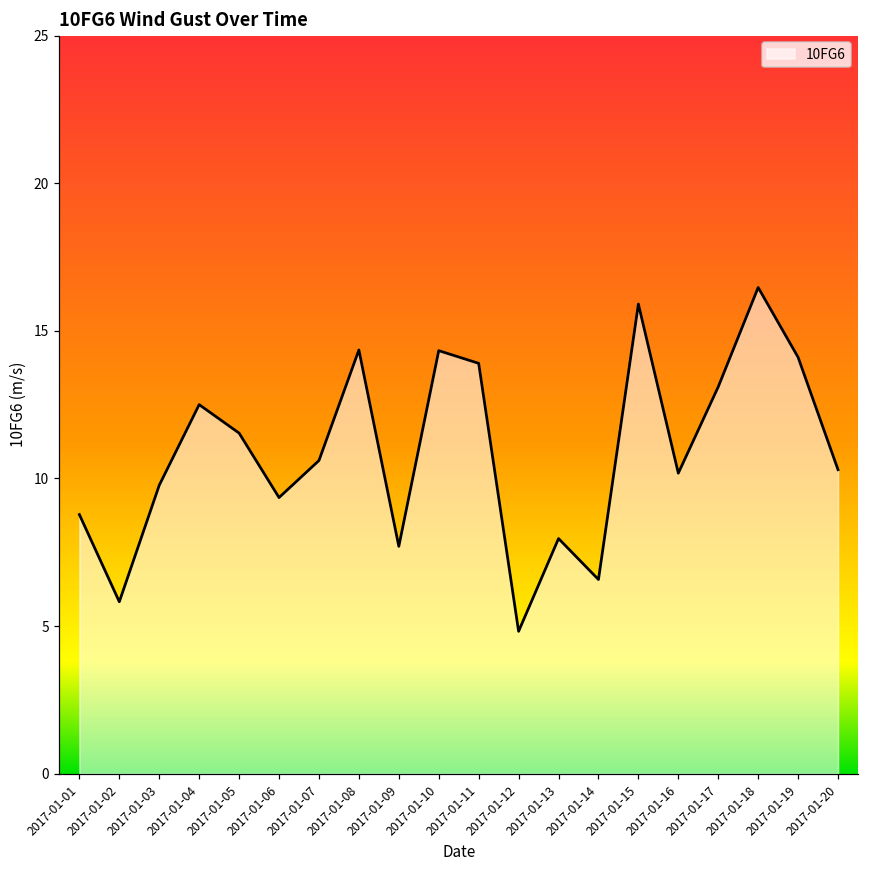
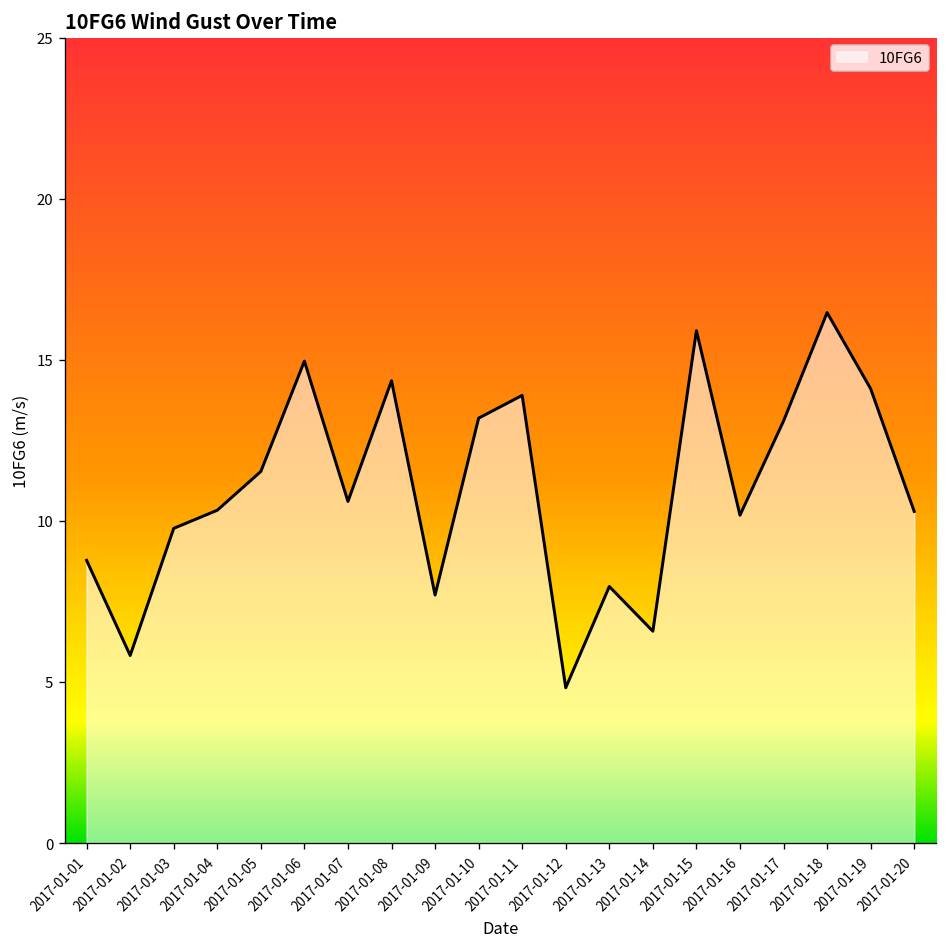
2017-01-04: 12.5 -> 10.3
2017-01-06: 9.4 -> 15.0
2017-01-10: 14.3 -> 13.2
